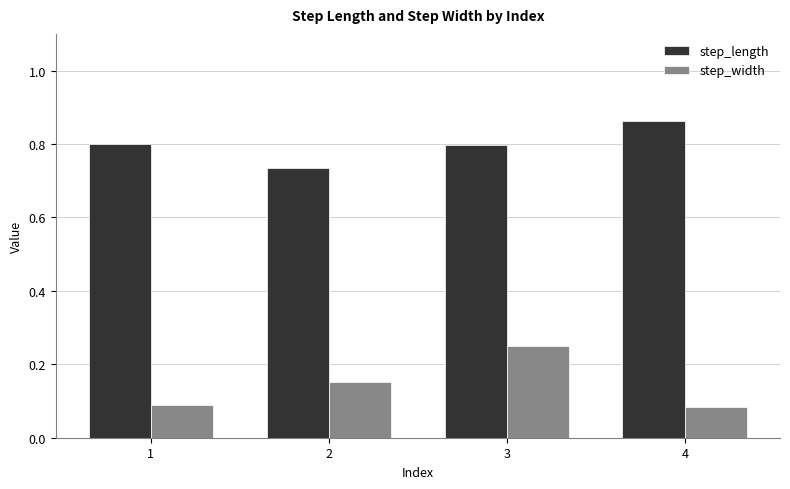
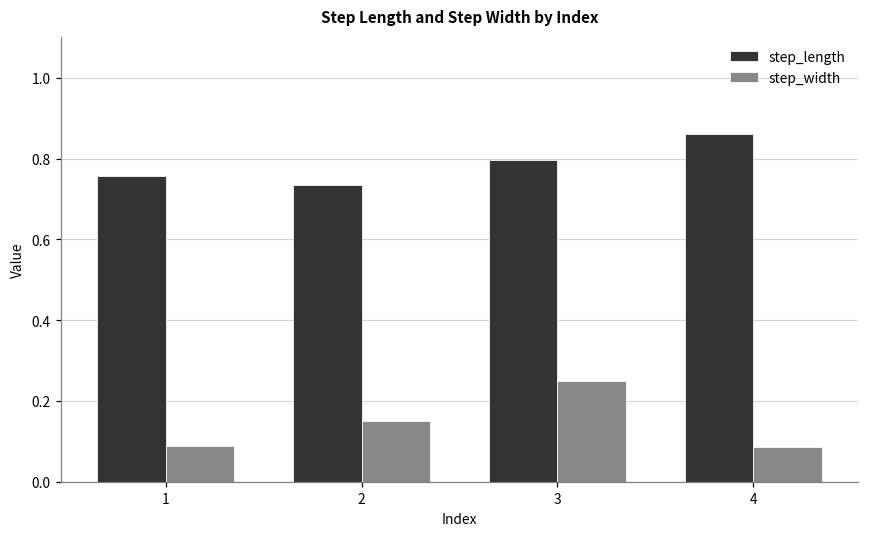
step_length, 1: 0.80 -> 0.76
